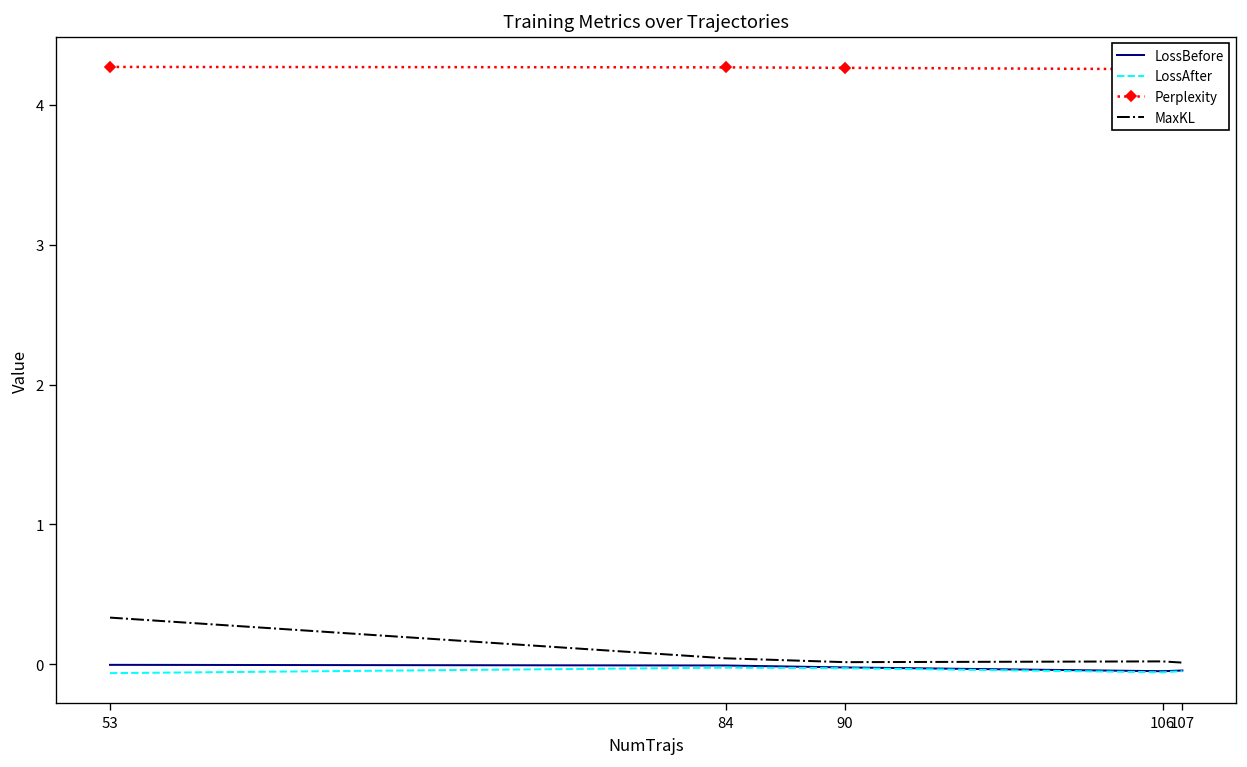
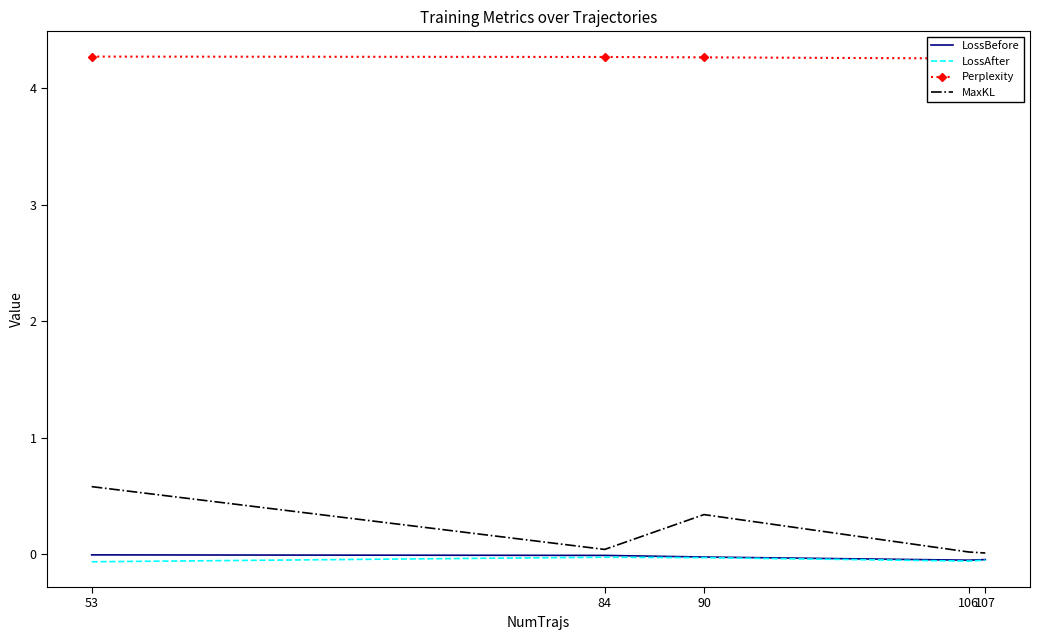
MaxKL, 53: 0.33 -> 0.58
MaxKL, 90: 0.02 -> 0.34
